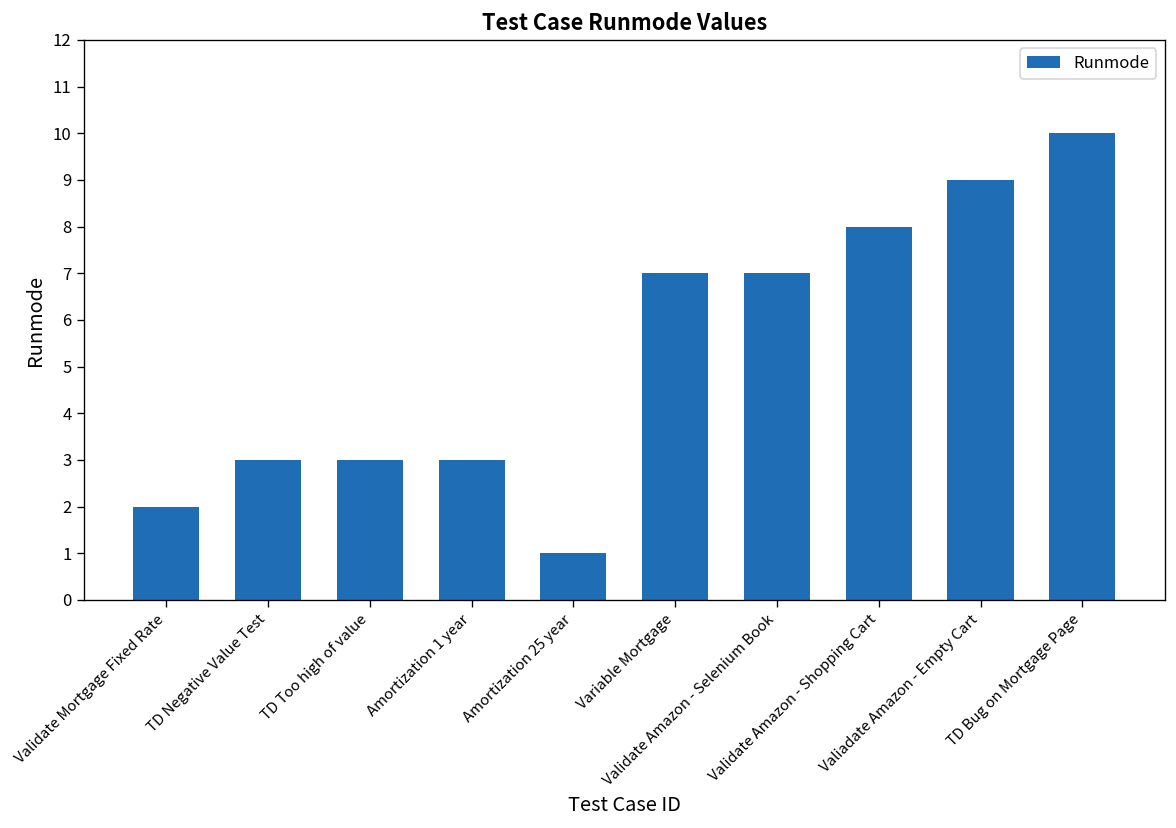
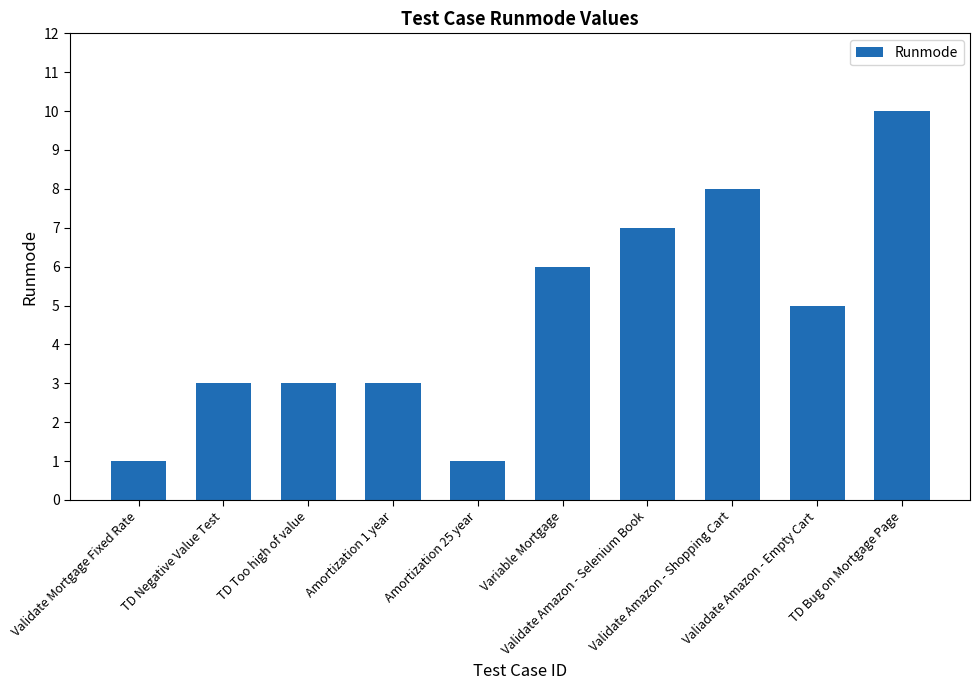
Validate Mortgage Fixed Rate: 2 -> 1
Variable Mortgage: 7 -> 6
Valiadate Amazon - Empty Cart: 9 -> 5
